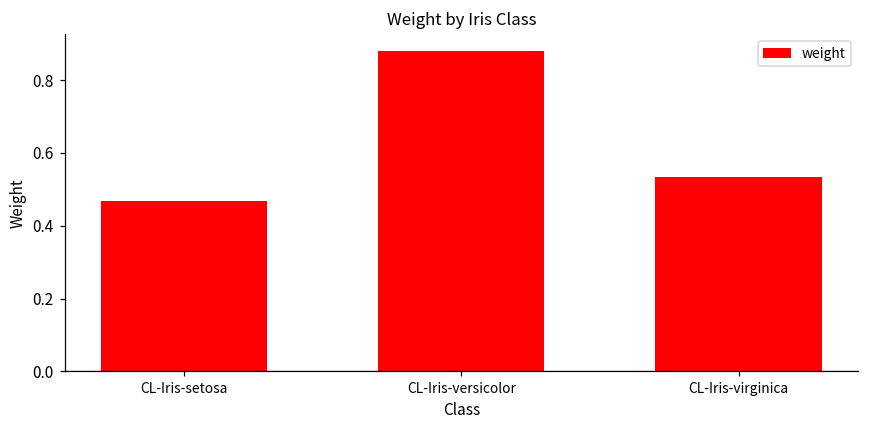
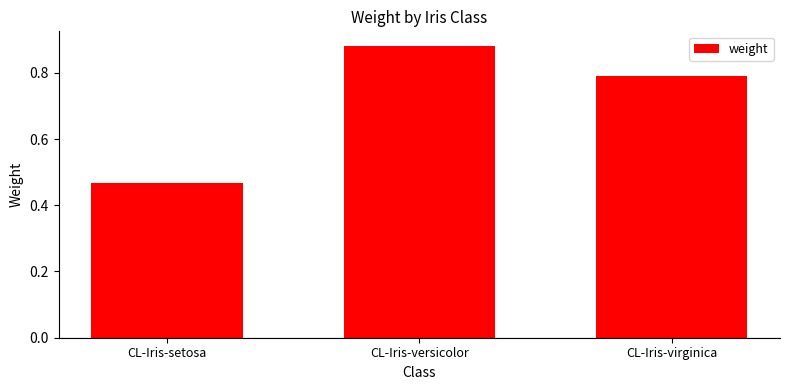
CL-Iris-virginica: 0.53 -> 0.79
